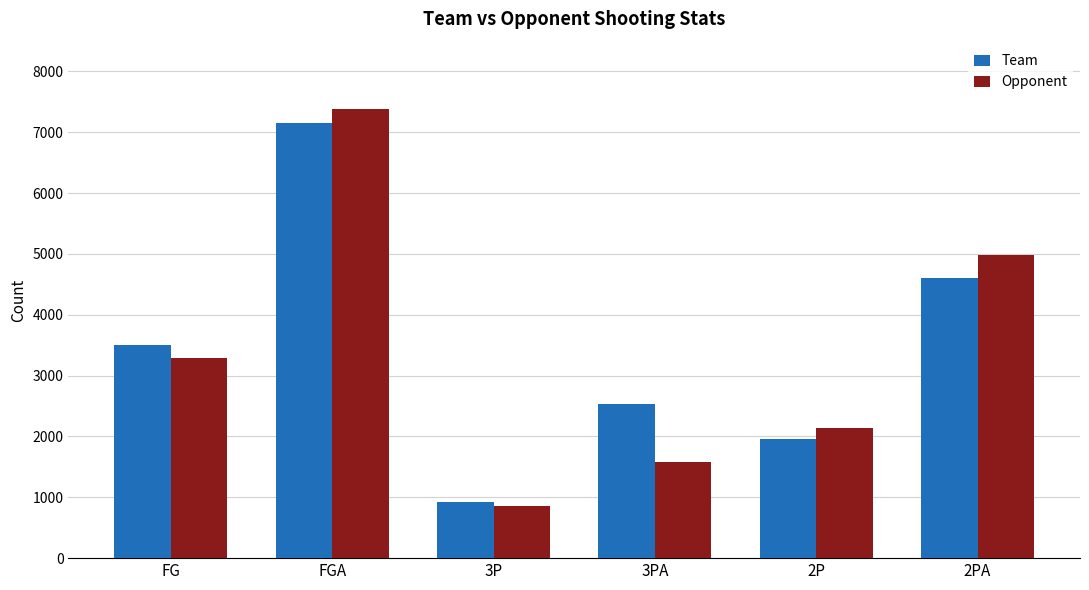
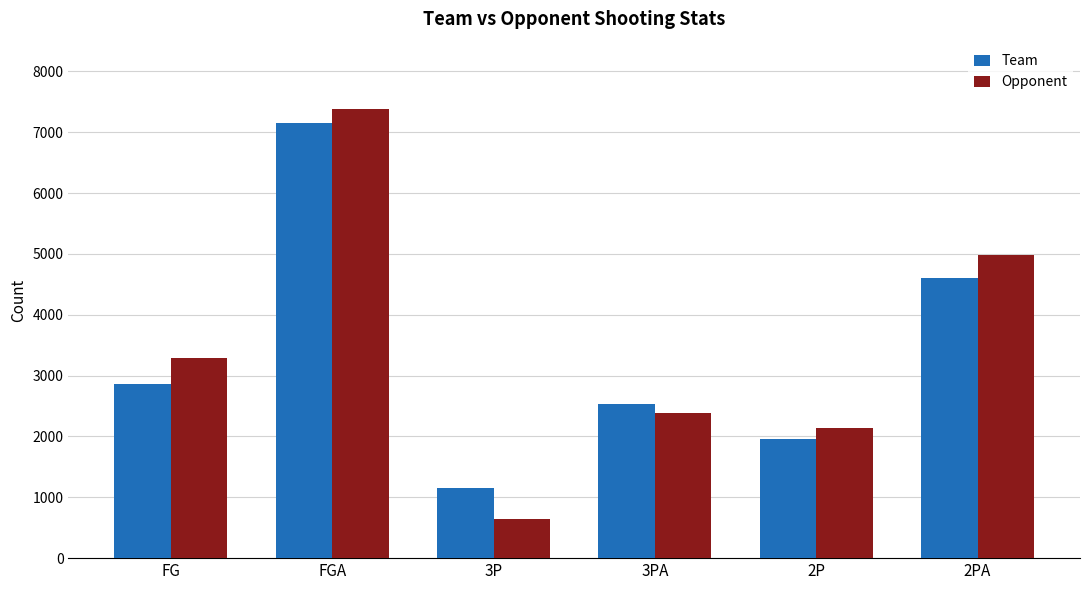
Team, FG: 3500 -> 2900
Team, 3P: 900 -> 1200
Opponent, 3P: 900 -> 600
Opponent, 3PA: 1600 -> 2400
